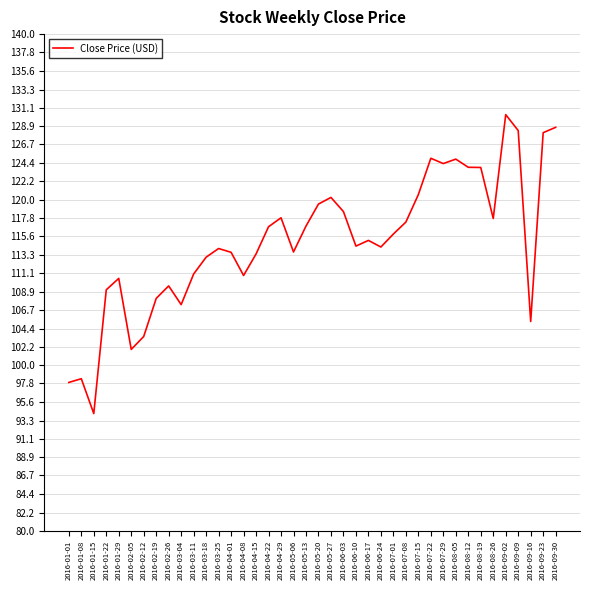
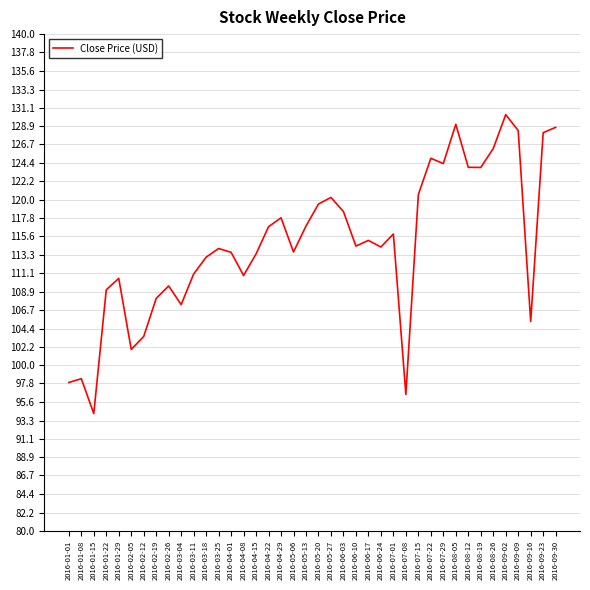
2016-07-08: 117 -> 96
2016-08-05: 125 -> 129
2016-08-26: 118 -> 126
